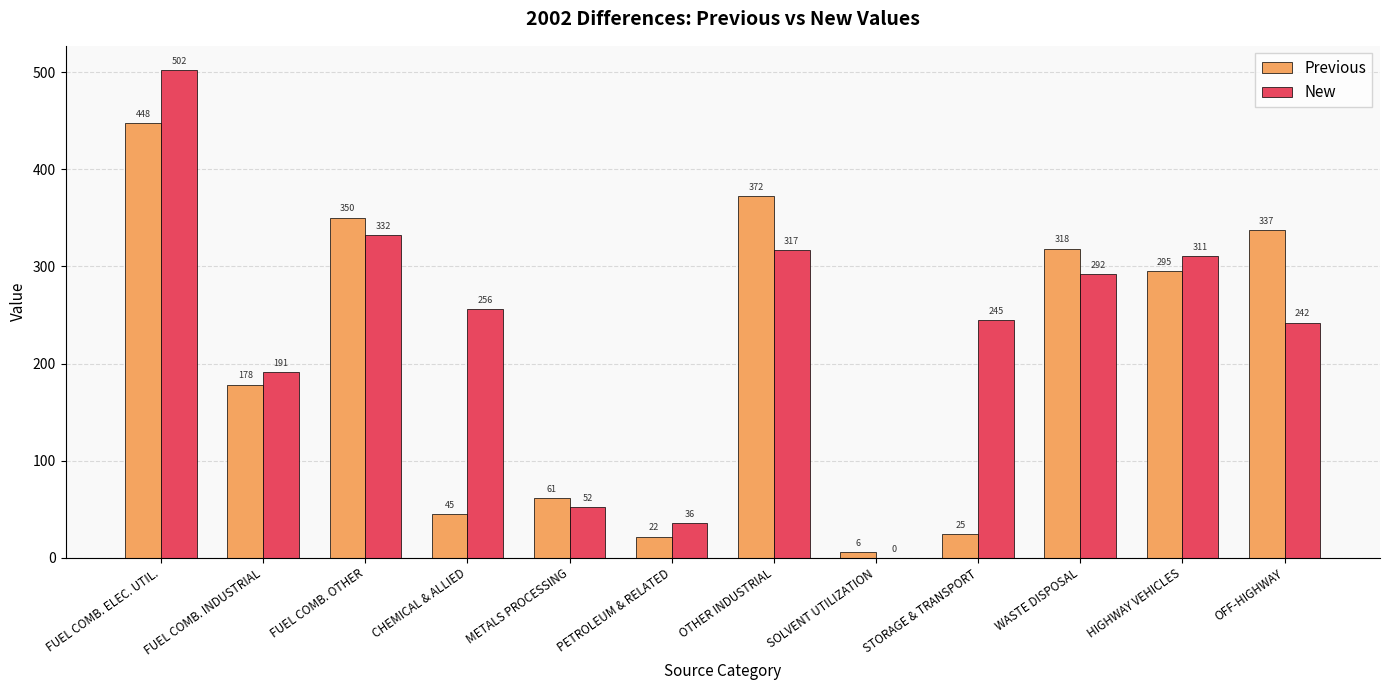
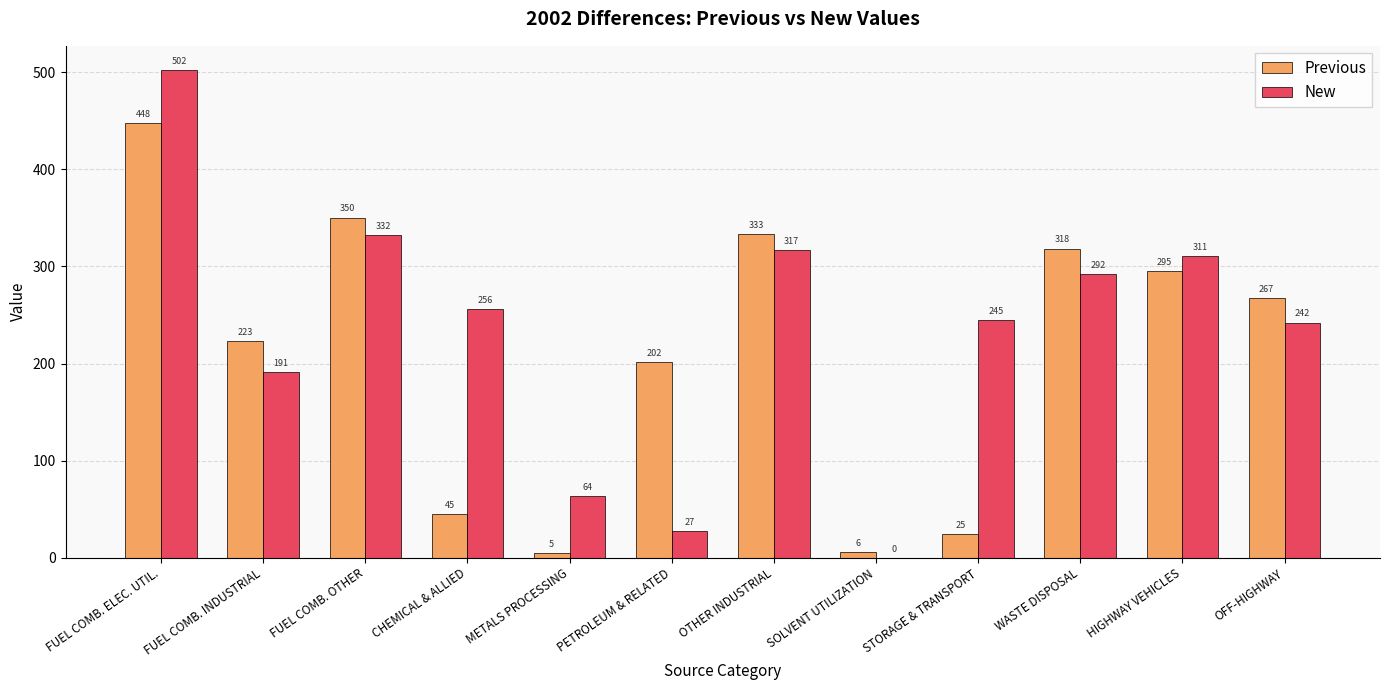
Previous, FUEL COMB. INDUSTRIAL: 178 -> 223
Previous, METALS PROCESSING: 61 -> 5
New, METALS PROCESSING: 52 -> 64
Previous, PETROLEUM & RELATED: 22 -> 202
New, PETROLEUM & RELATED: 36 -> 27
Previous, OTHER INDUSTRIAL: 372 -> 333
Previous, OFF-HIGHWAY: 337 -> 267
